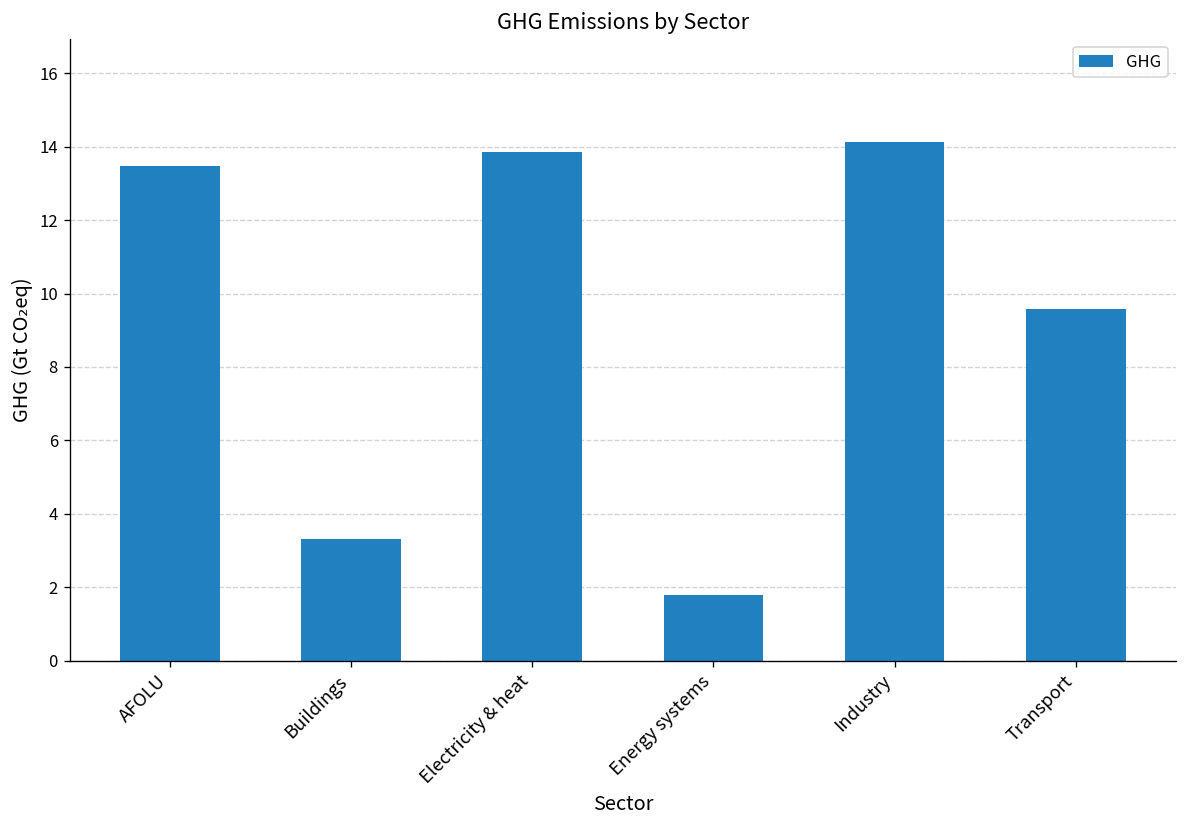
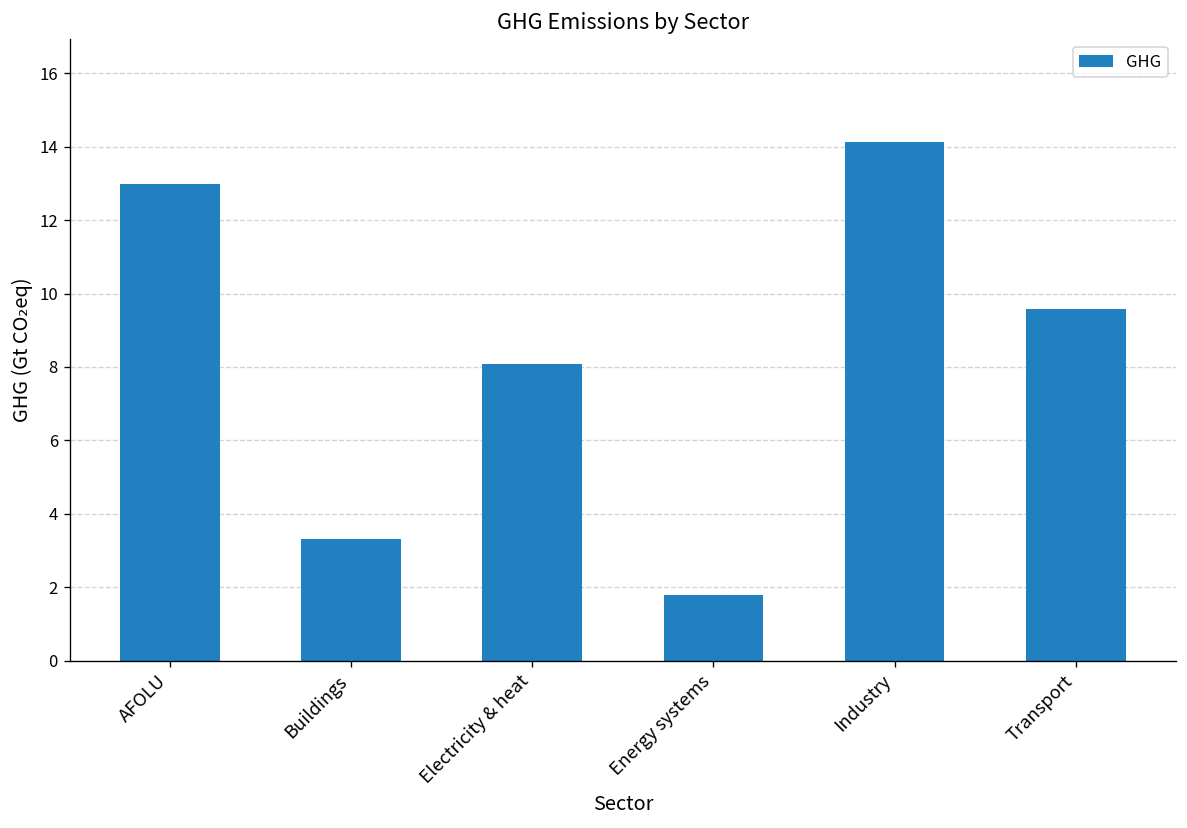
AFOLU: 13.5 -> 13.0
Electricity & heat: 13.8 -> 8.1
